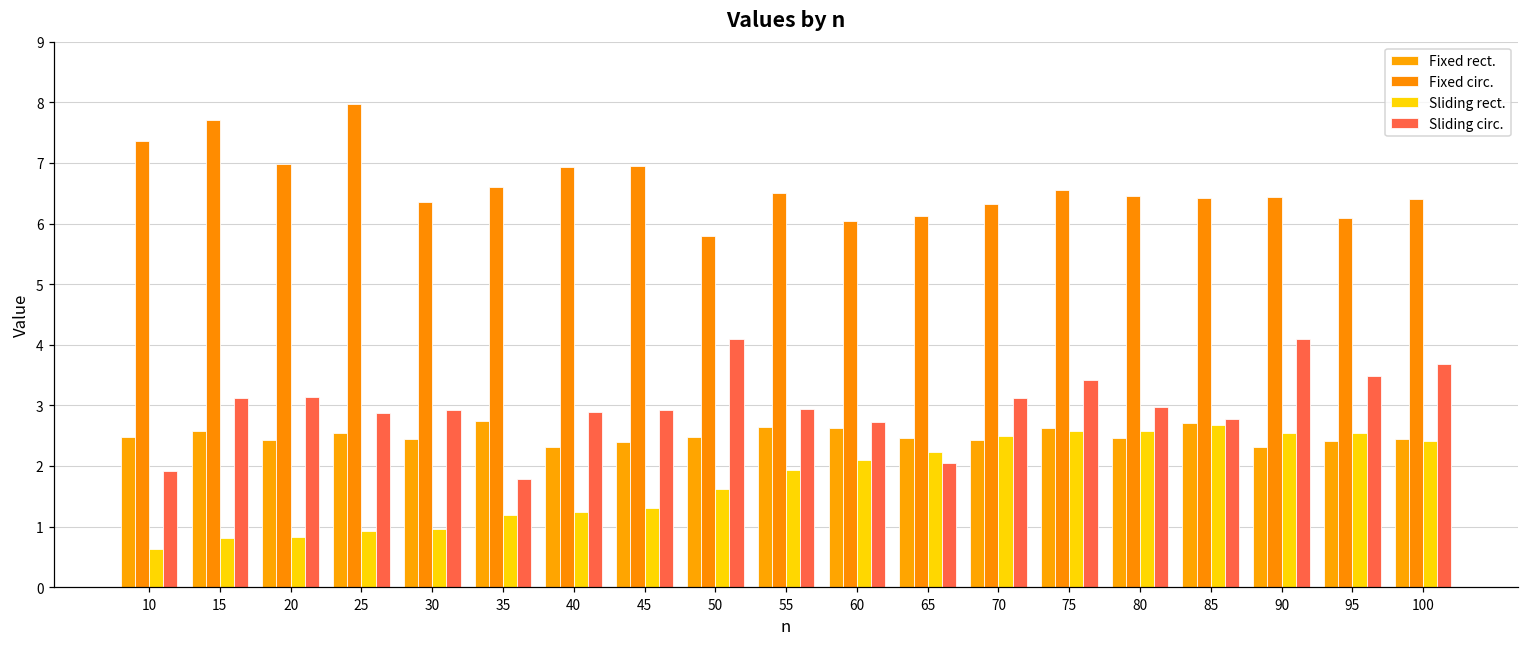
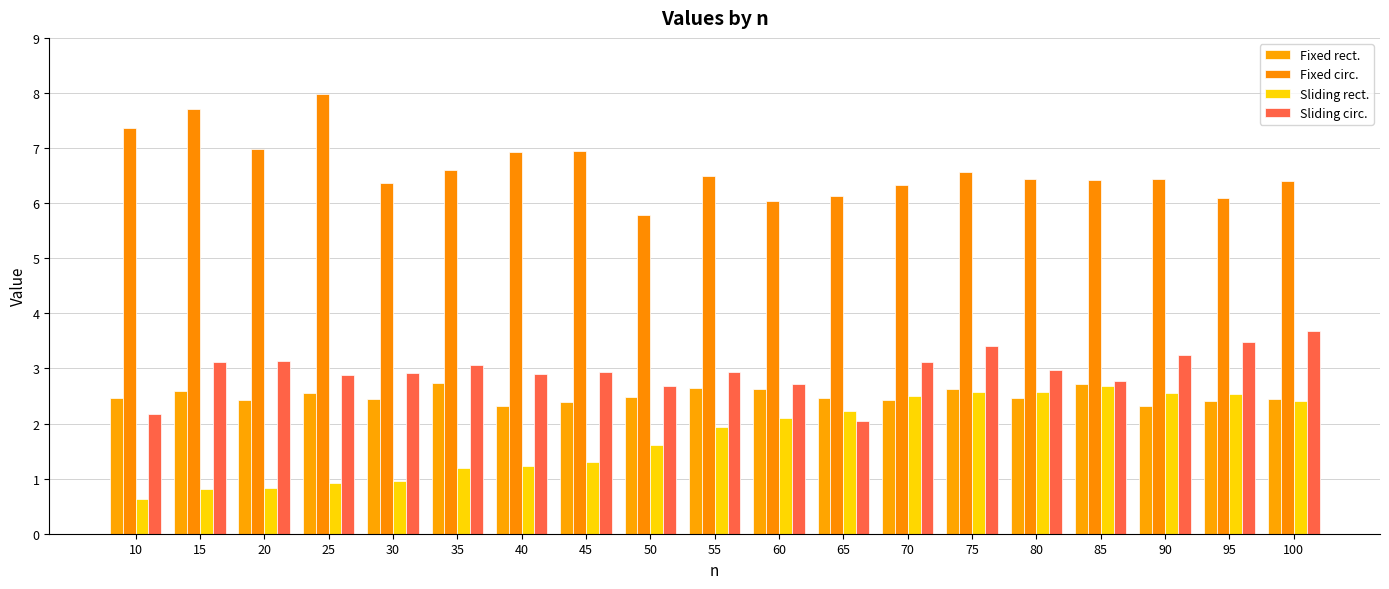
Sliding circ., 10: 1.9 -> 2.2
Sliding circ., 35: 1.8 -> 3.1
Sliding circ., 50: 4.1 -> 2.7
Sliding circ., 90: 4.1 -> 3.2
